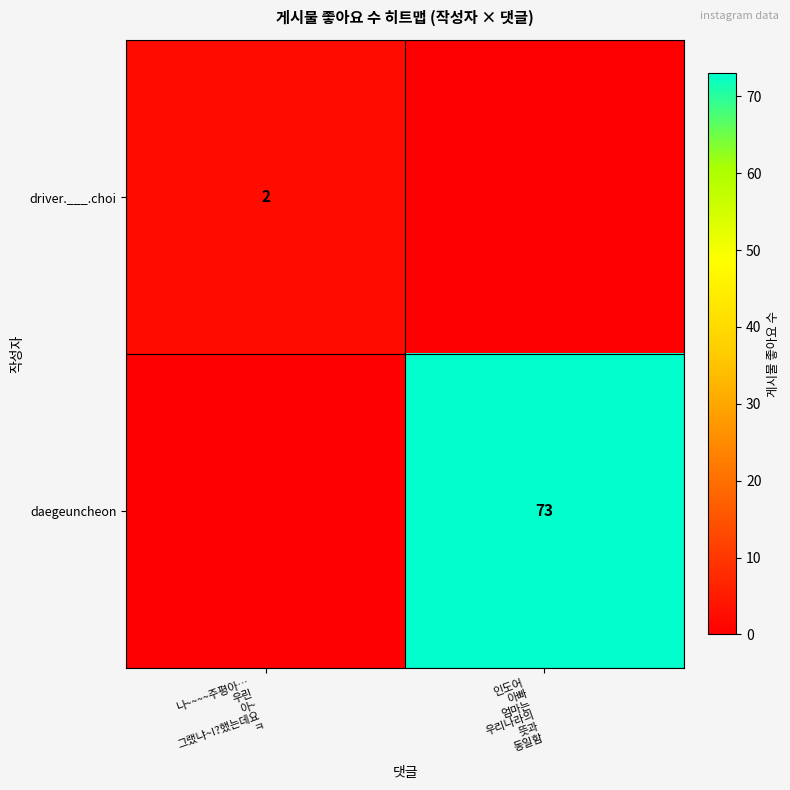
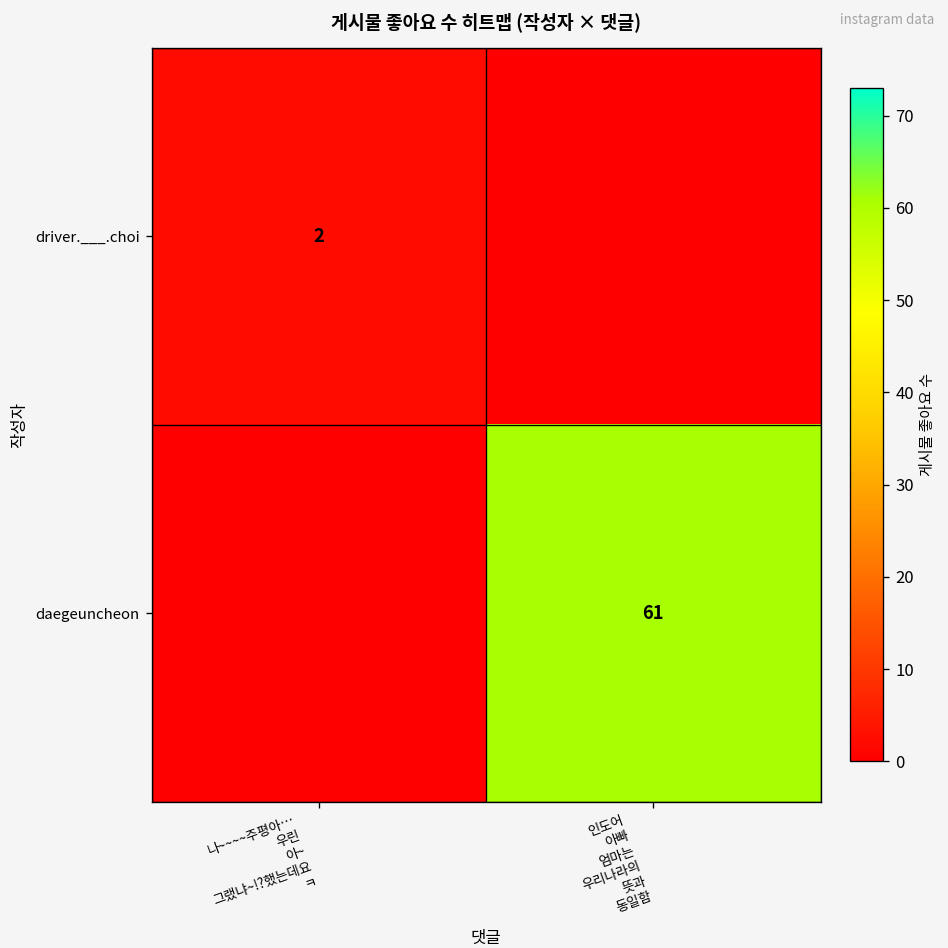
daegeuncheon, 인도어 아빠 엄마는 우리나라의 뜻과 동일함: 73 -> 61
